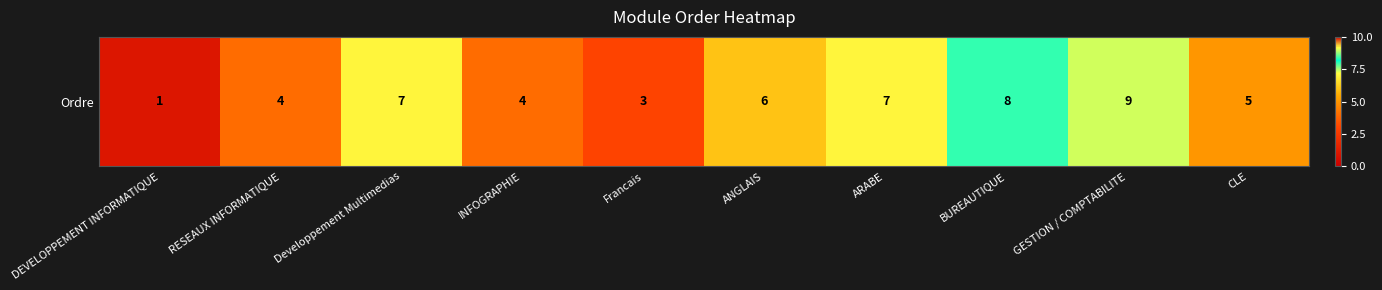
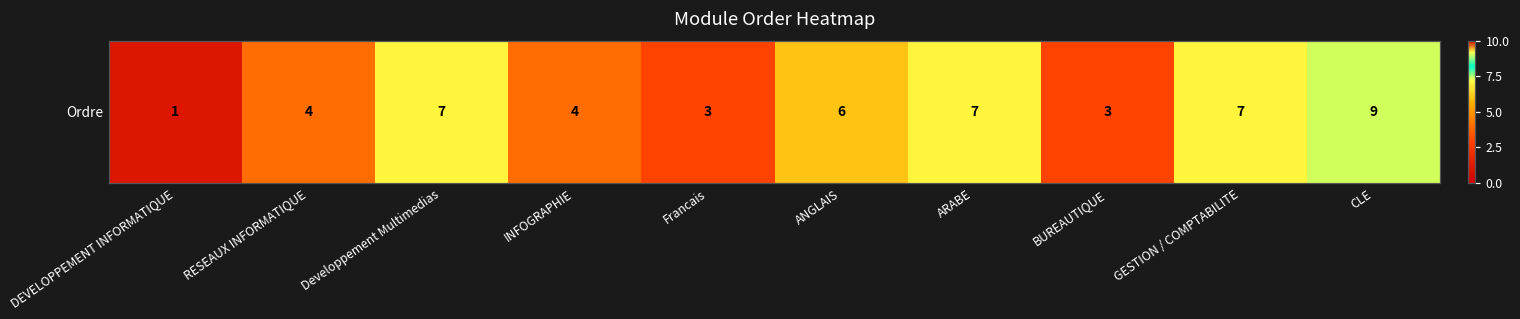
Ordre, BUREAUTIQUE: 8 -> 3
Ordre, GESTION / COMPTABILITE: 9 -> 7
Ordre, CLE: 5 -> 9
